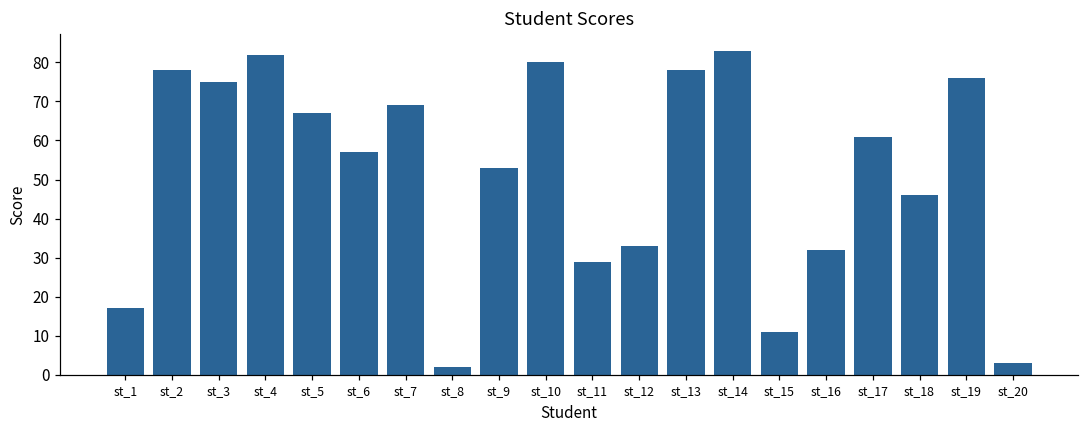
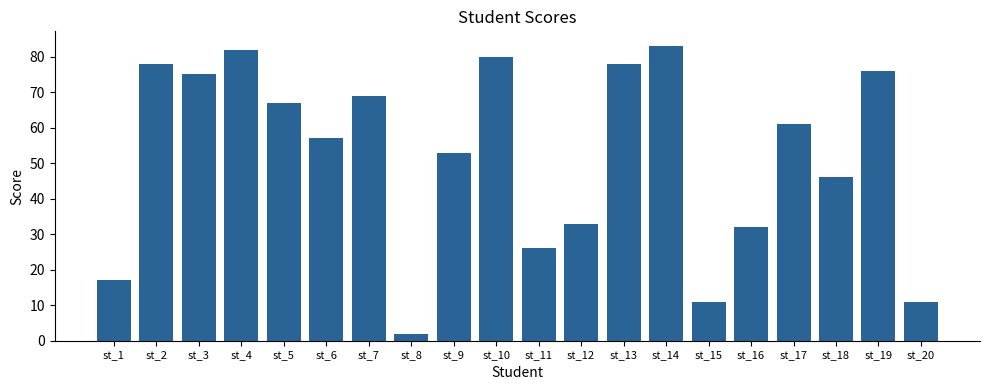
st_11: 29 -> 26
st_20: 3 -> 11
